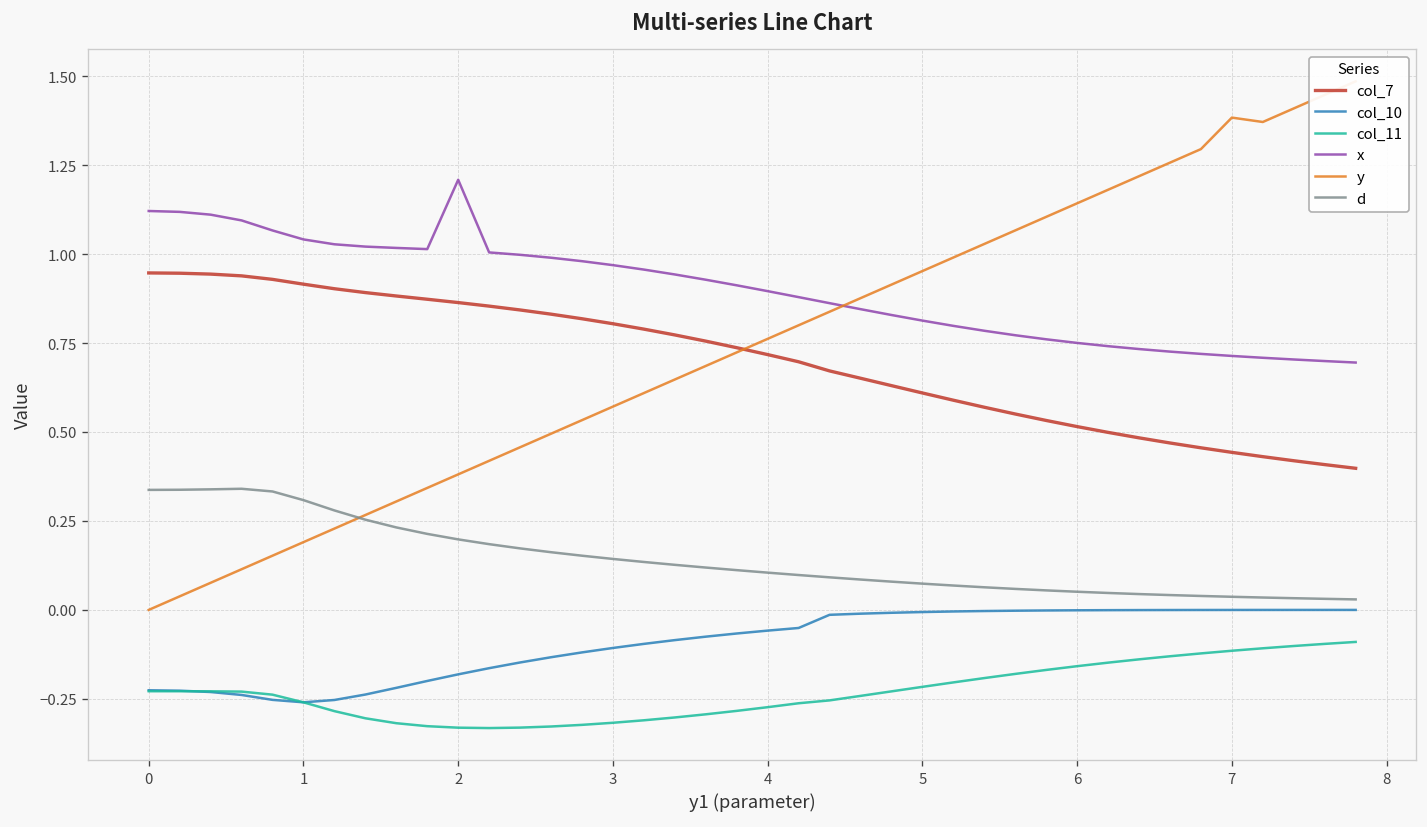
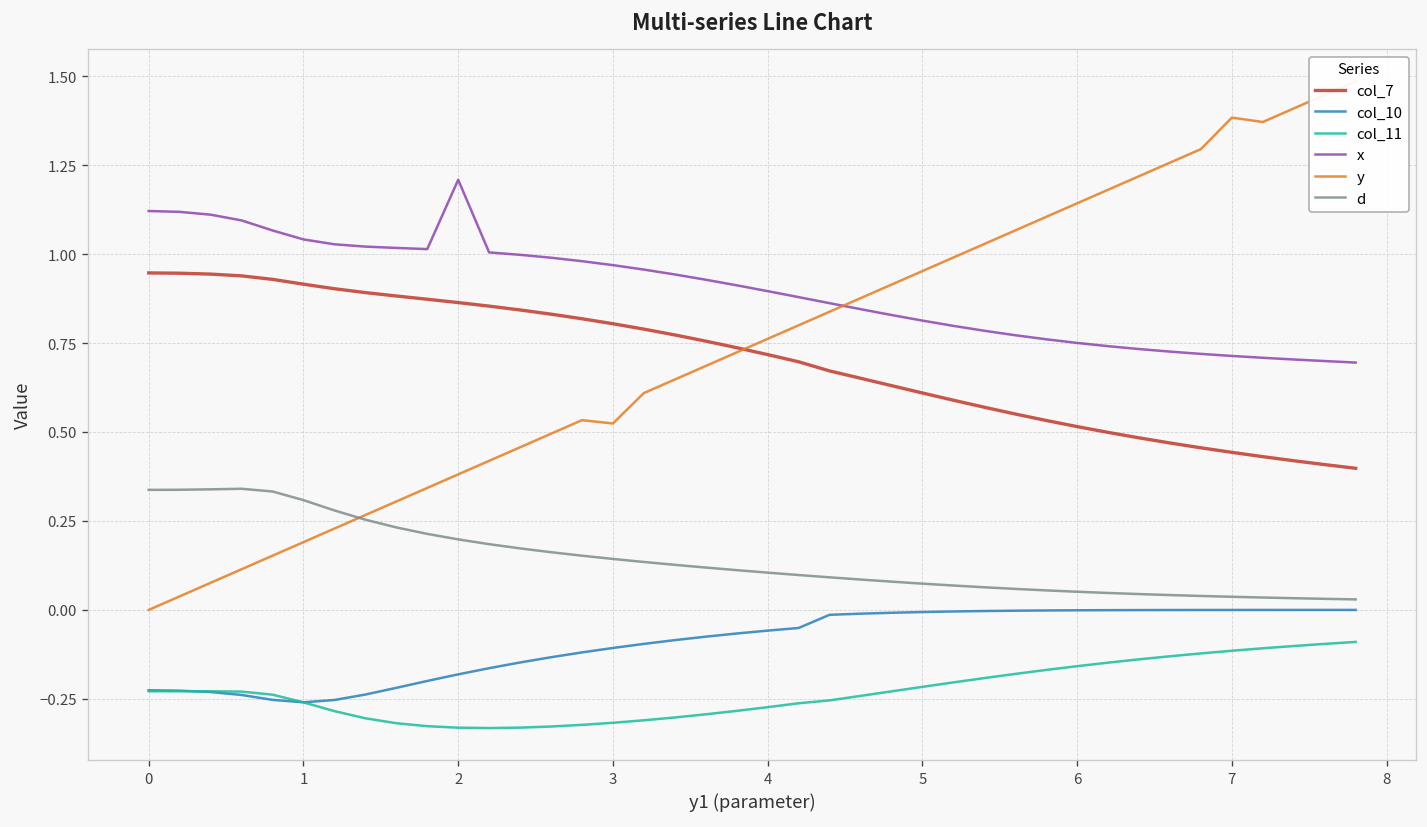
y, 3: 0.57 -> 0.52
